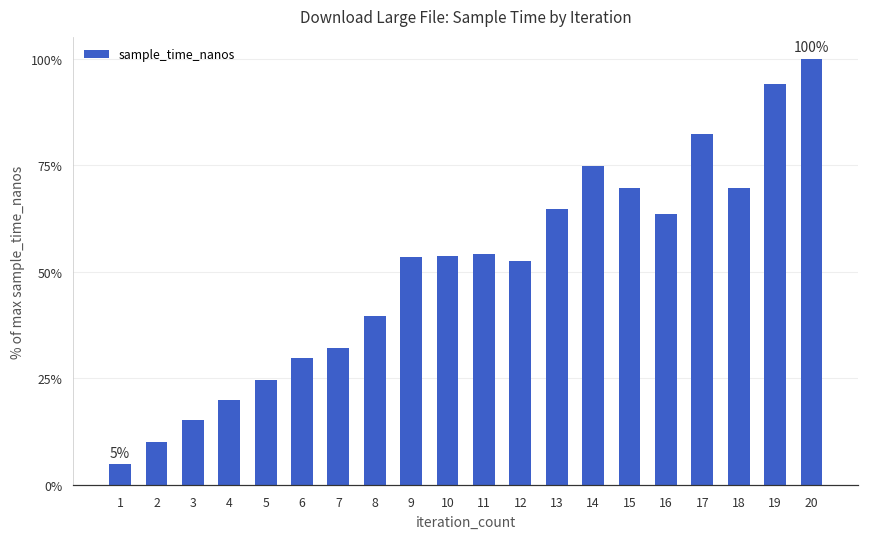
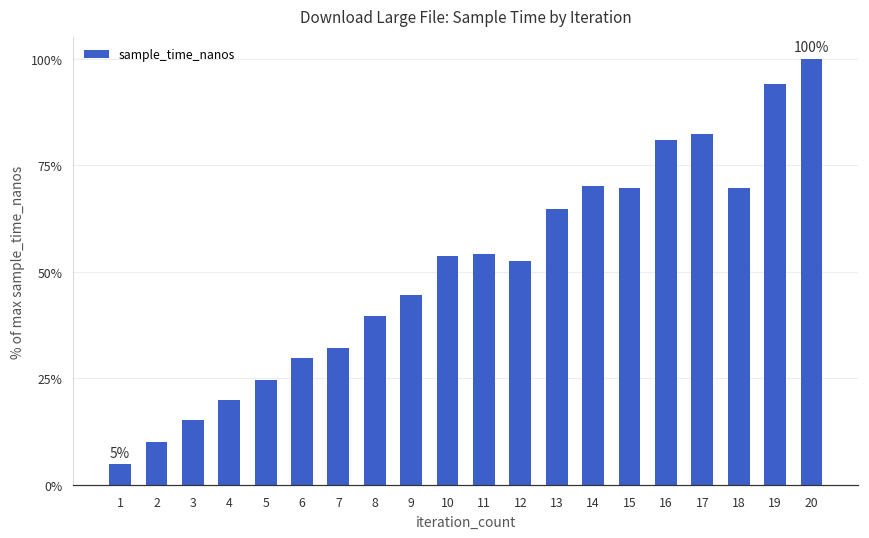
9: 54% -> 45%
14: 75% -> 70%
16: 63% -> 81%
